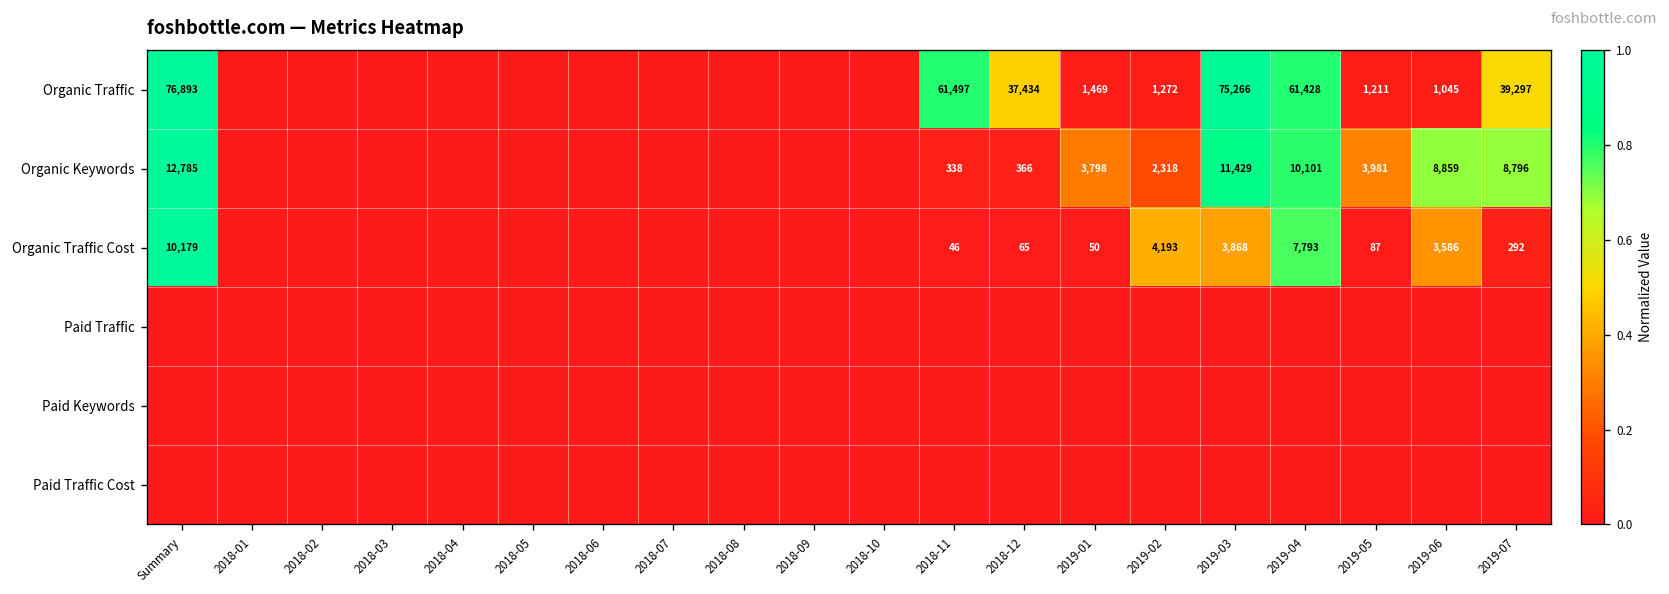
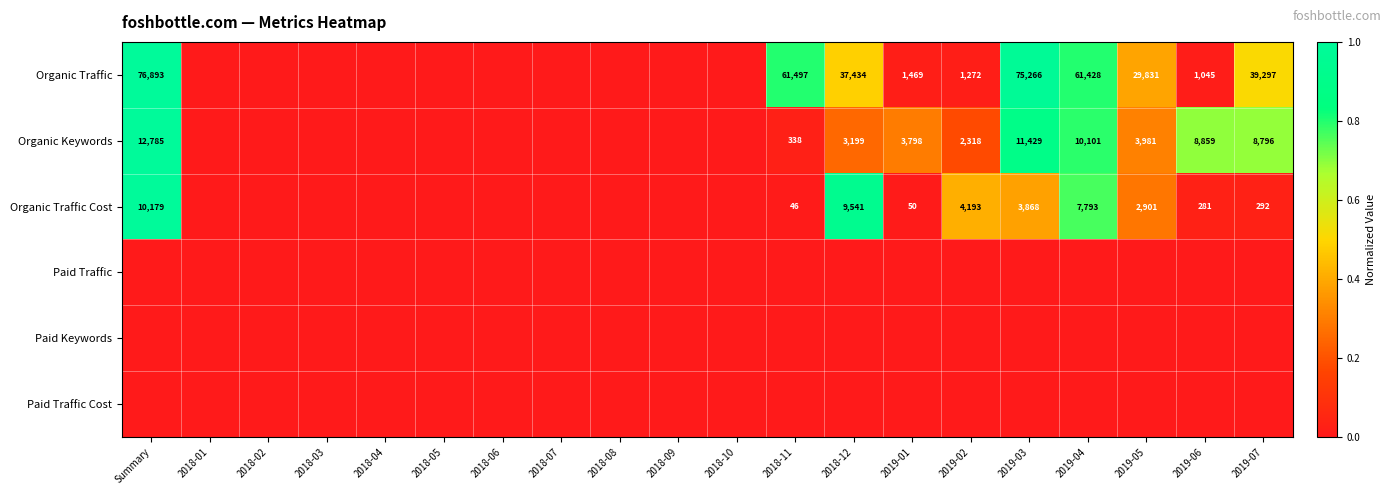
Organic Traffic, 2019-05: 1,211 -> 29,831
Organic Keywords, 2018-12: 366 -> 3,199
Organic Traffic Cost, 2018-12: 65 -> 9,541
Organic Traffic Cost, 2019-05: 87 -> 2,901
Organic Traffic Cost, 2019-06: 3,586 -> 281
